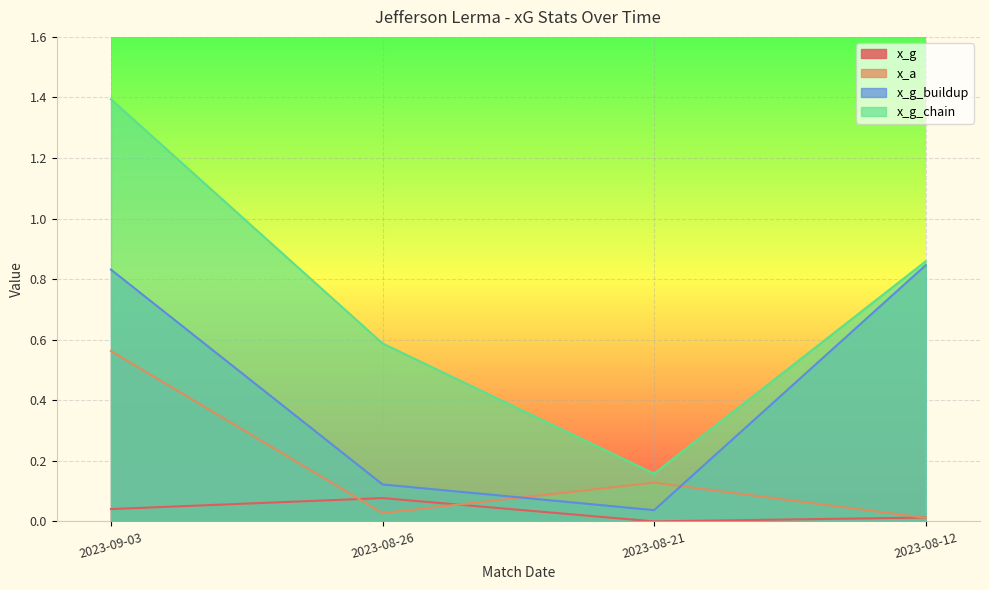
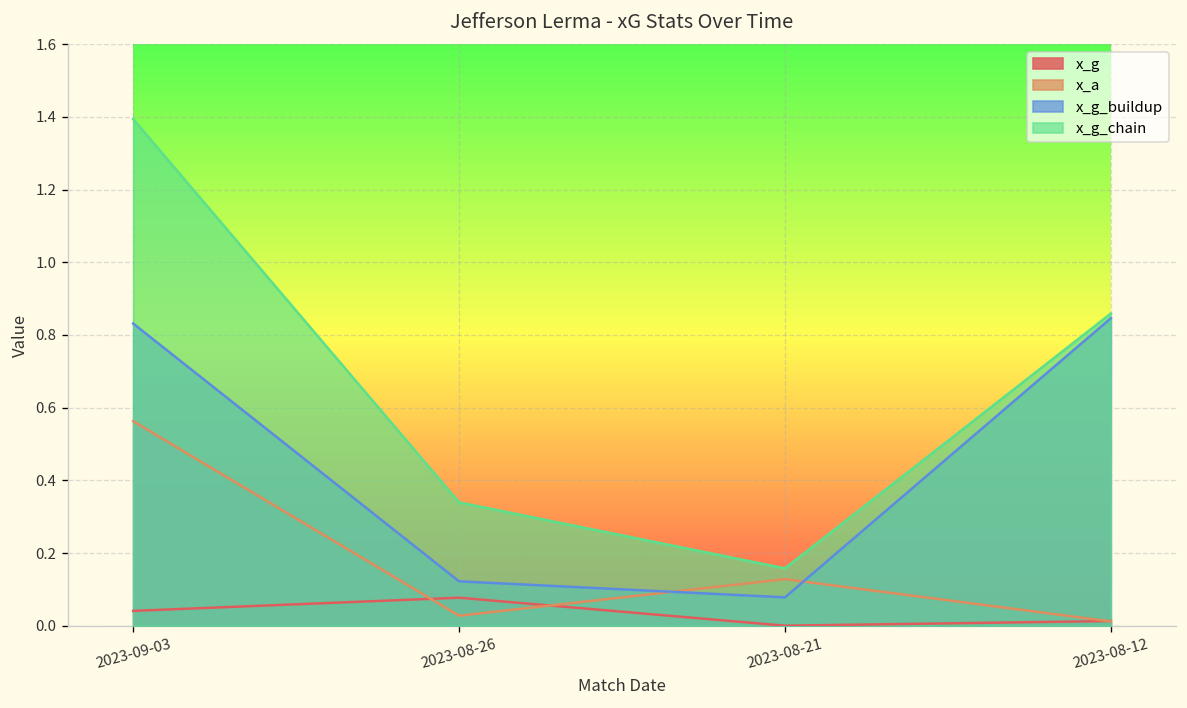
x_g_chain, 2023-08-26: 0.59 -> 0.34
x_g_buildup, 2023-08-21: 0.04 -> 0.08
